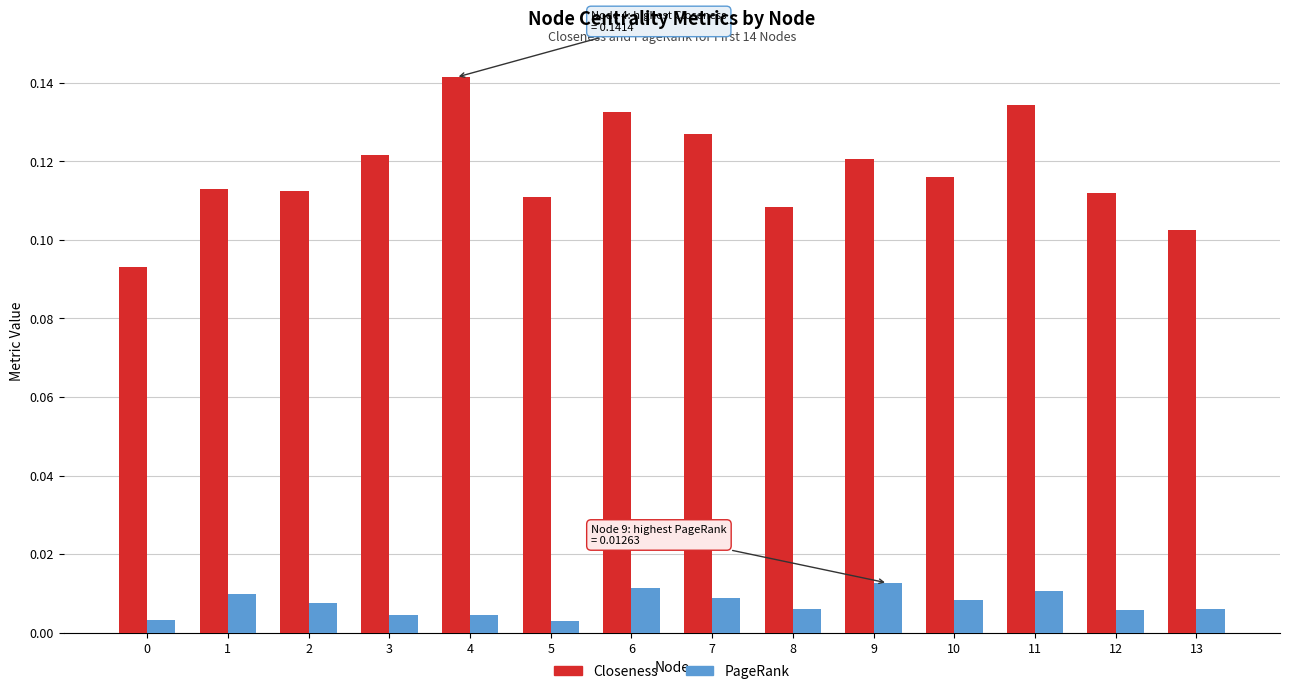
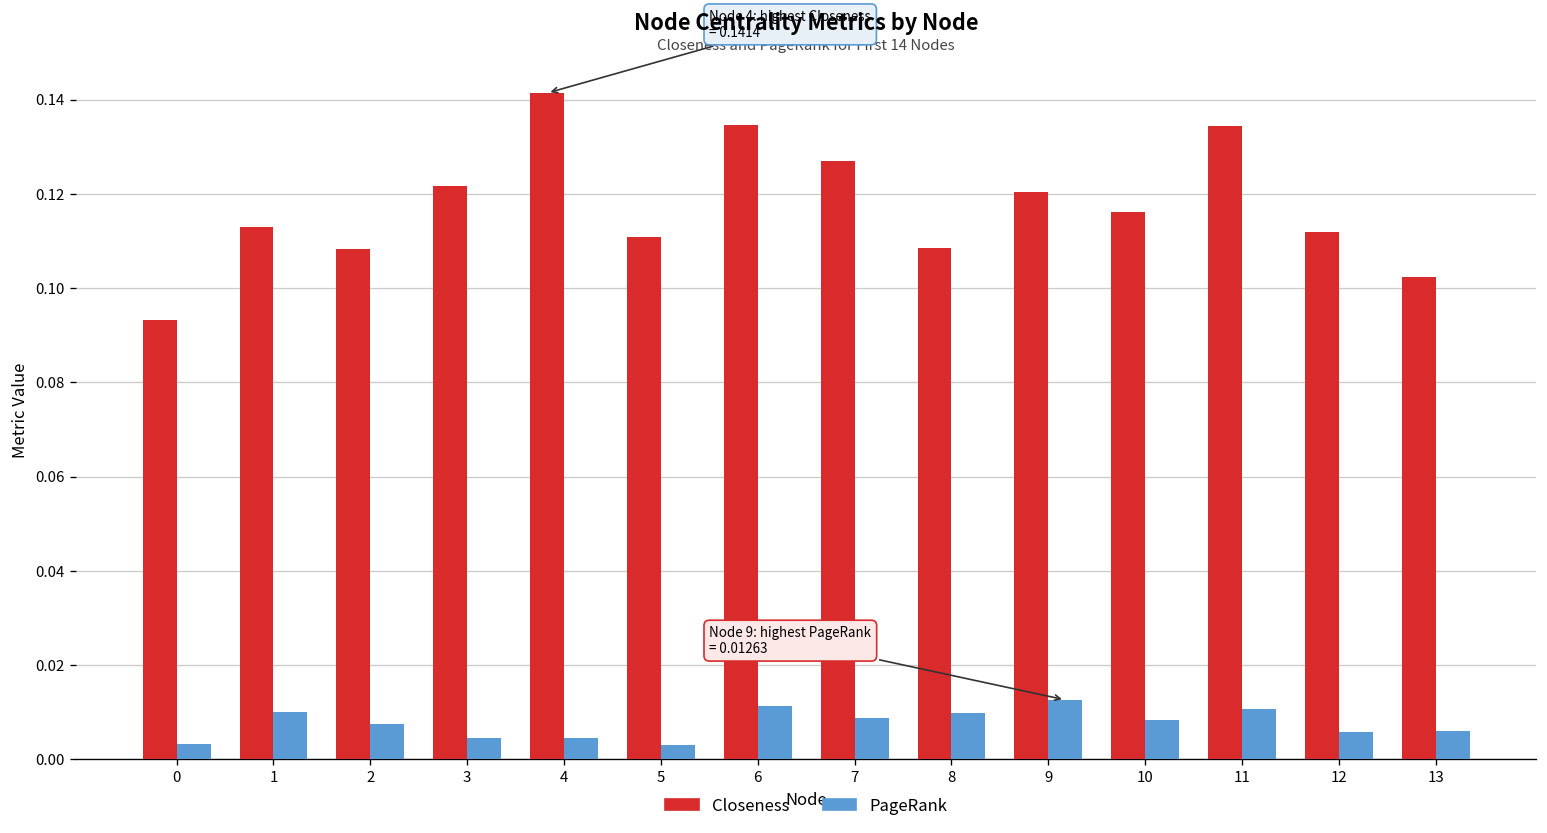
Closeness, 2: 0.112 -> 0.108
Closeness, 6: 0.132 -> 0.135
PageRank, 8: 0.006 -> 0.010
